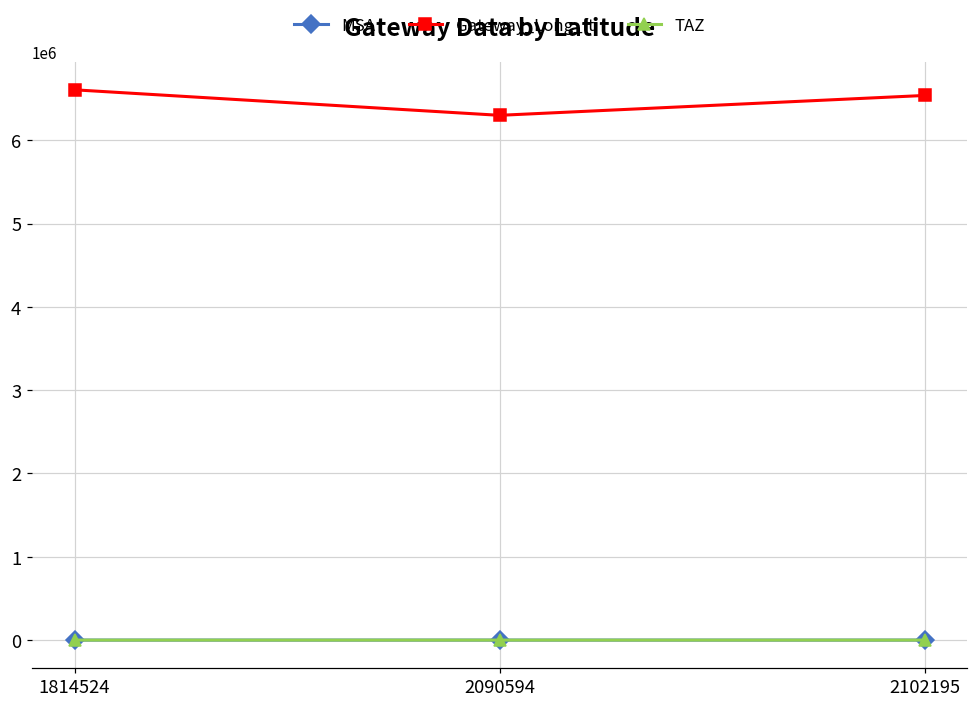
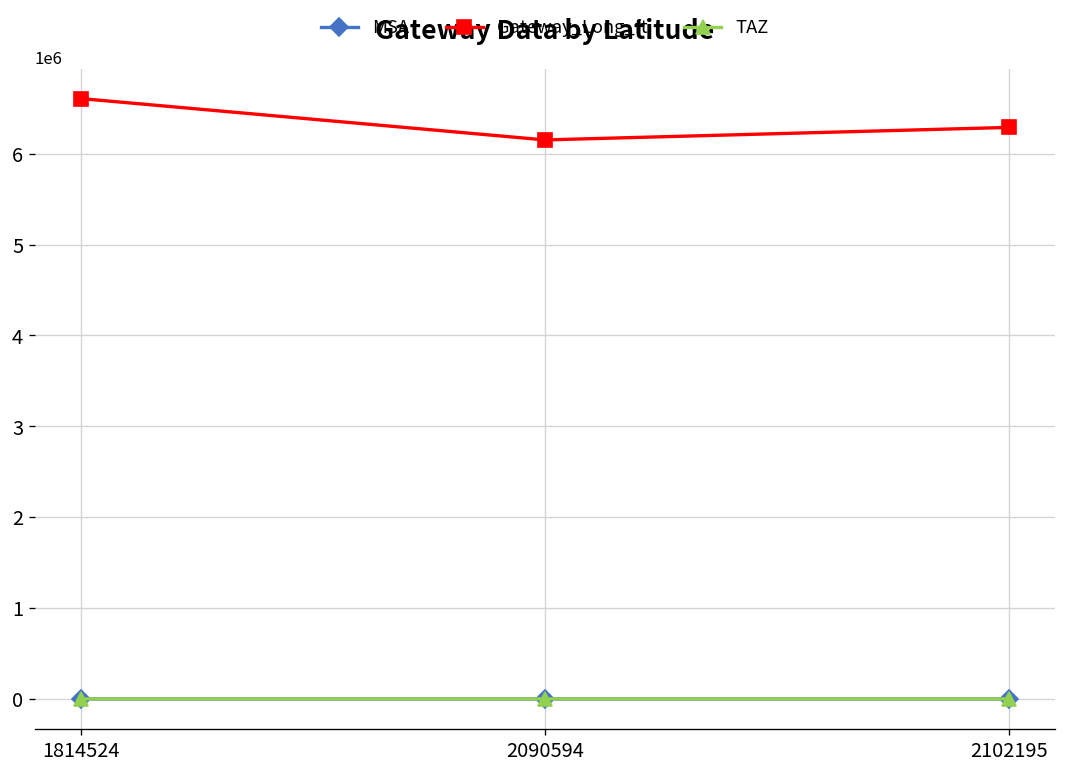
Gateway_Long_ft, 2090594: 6300000 -> 6200000
Gateway_Long_ft, 2102195: 6500000 -> 6300000
